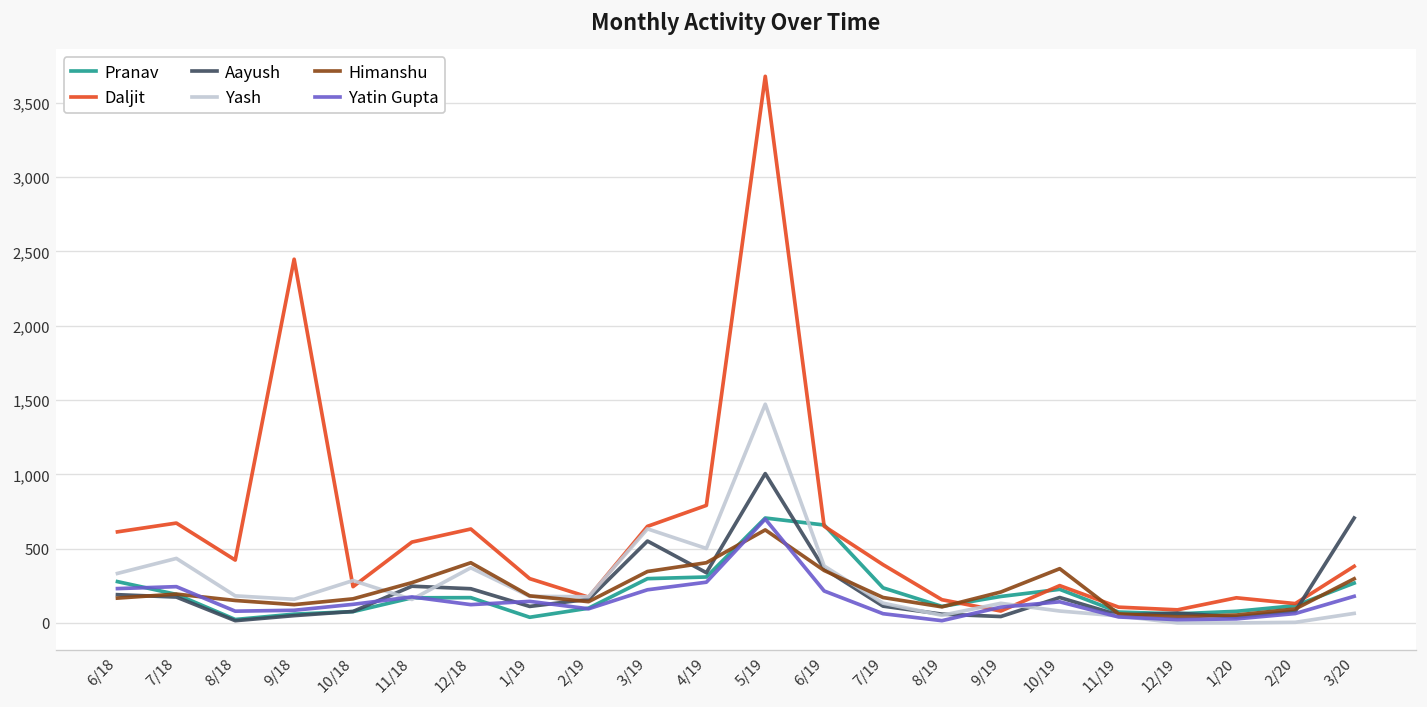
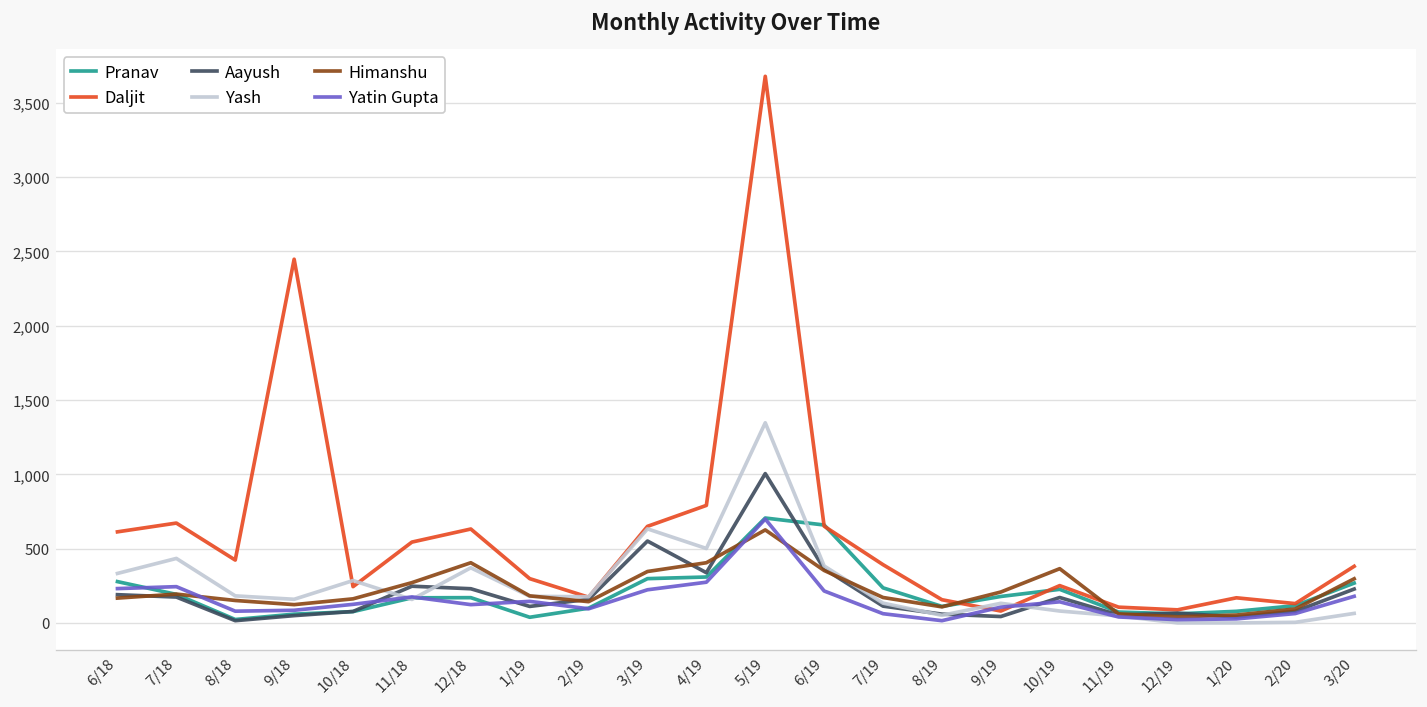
Yash, 5/19: 1,470 -> 1,350
Aayush, 3/20: 710 -> 230
